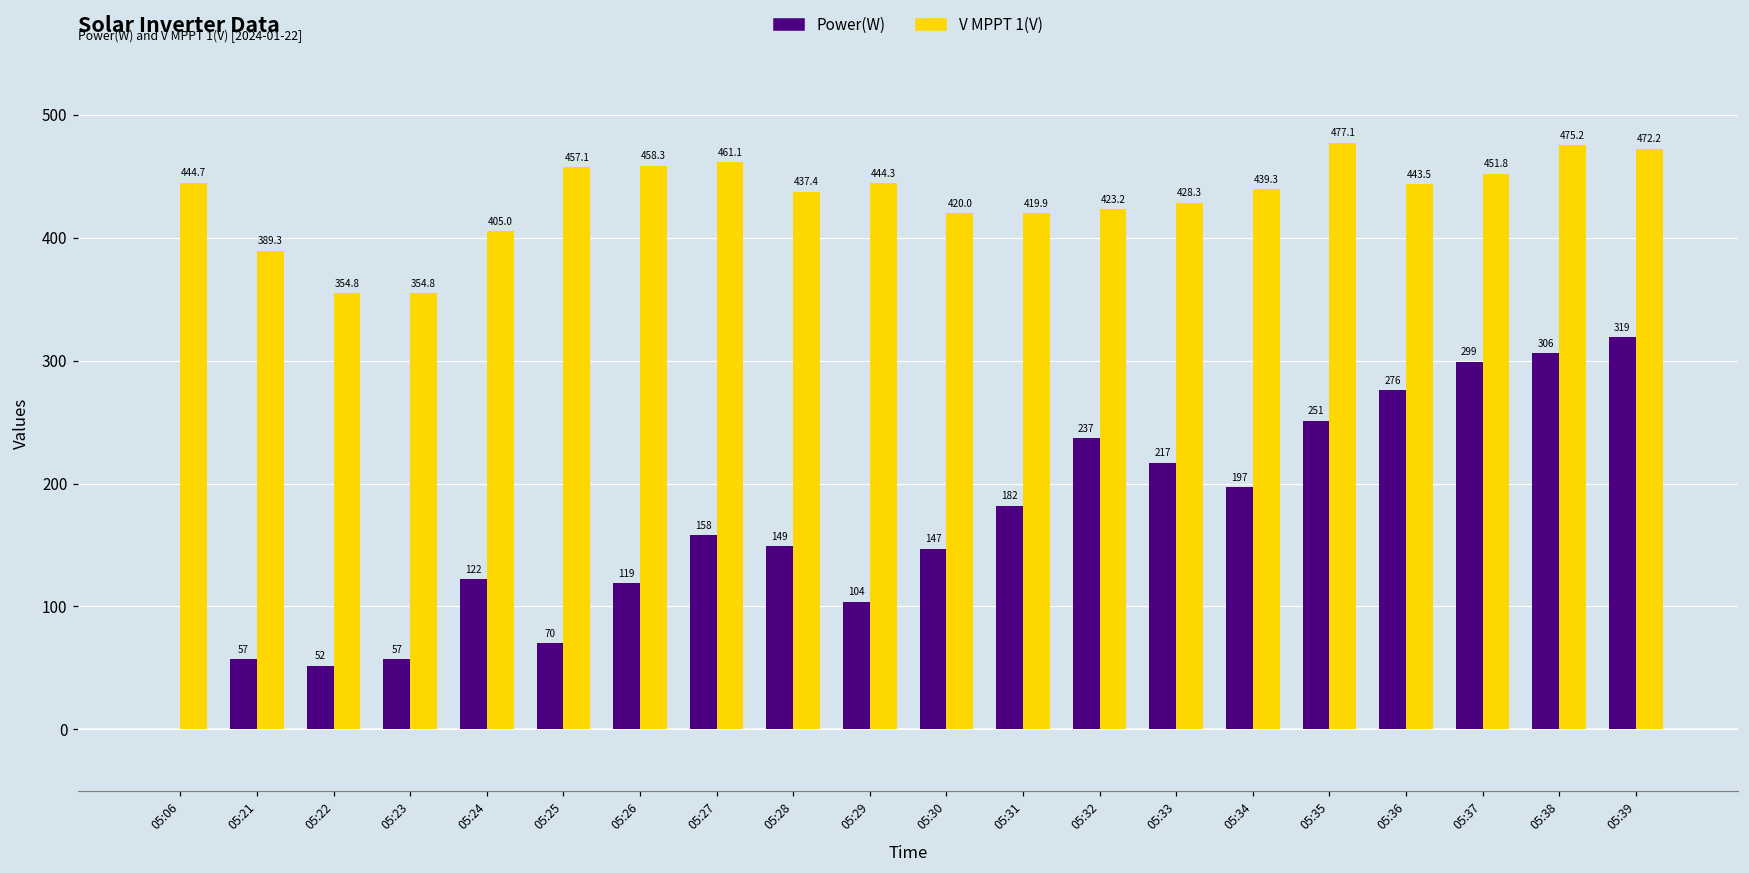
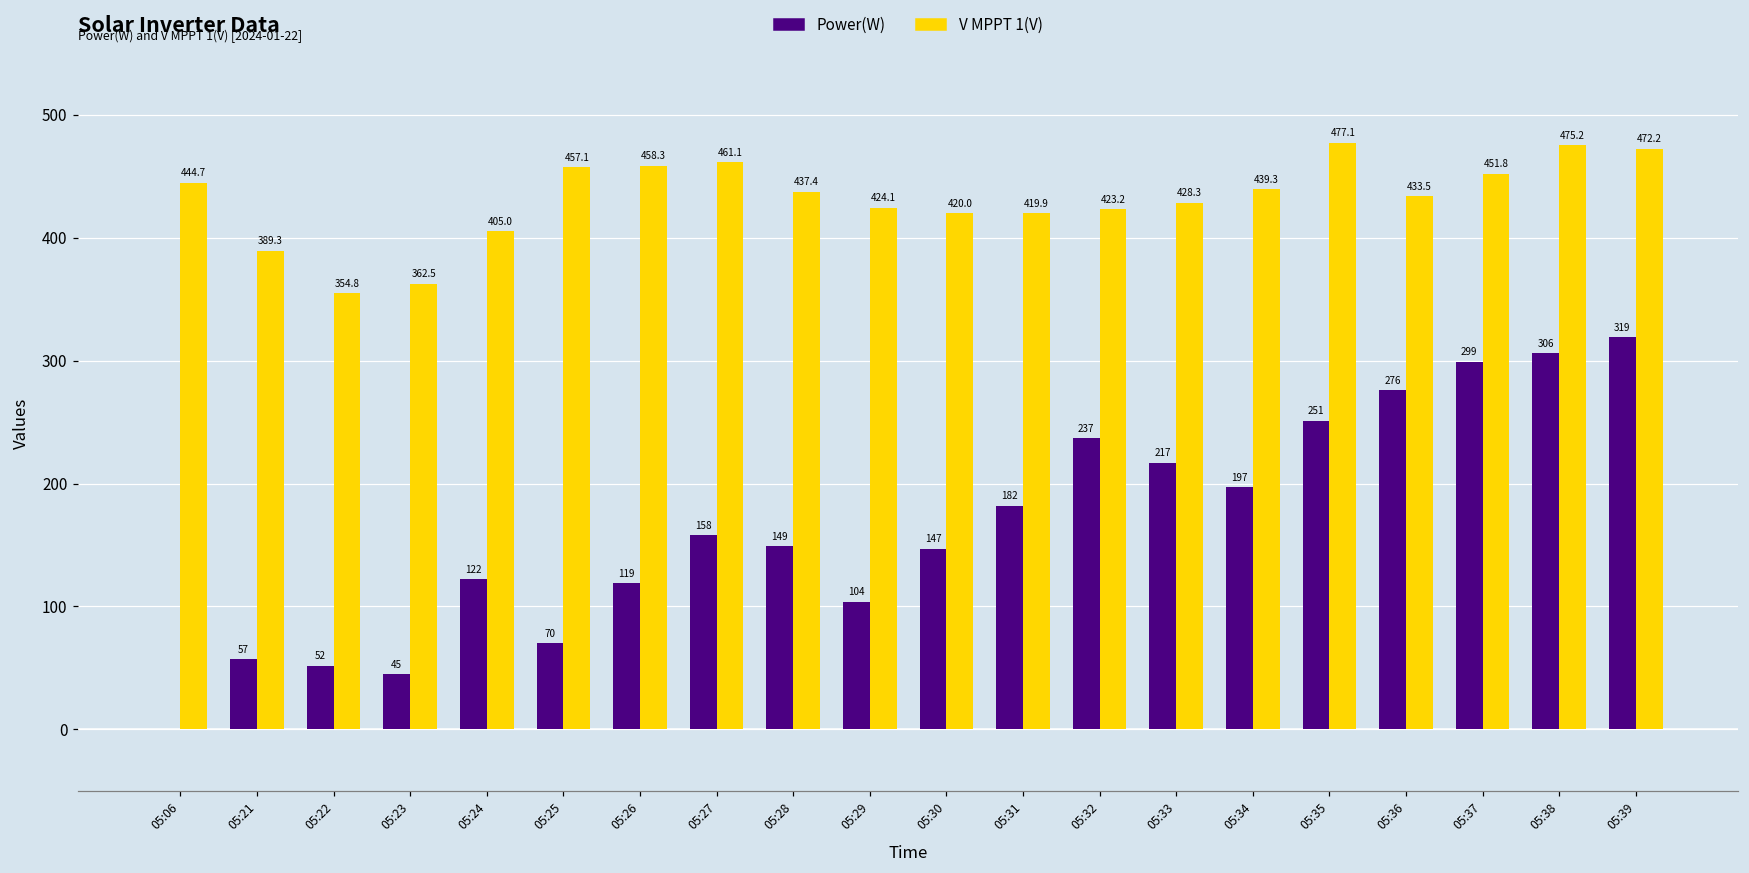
Power(W), 05:23: 57 -> 45
V MPPT 1(V), 05:23: 354.8 -> 362.5
V MPPT 1(V), 05:29: 444.3 -> 424.1
V MPPT 1(V), 05:36: 443.5 -> 433.5
